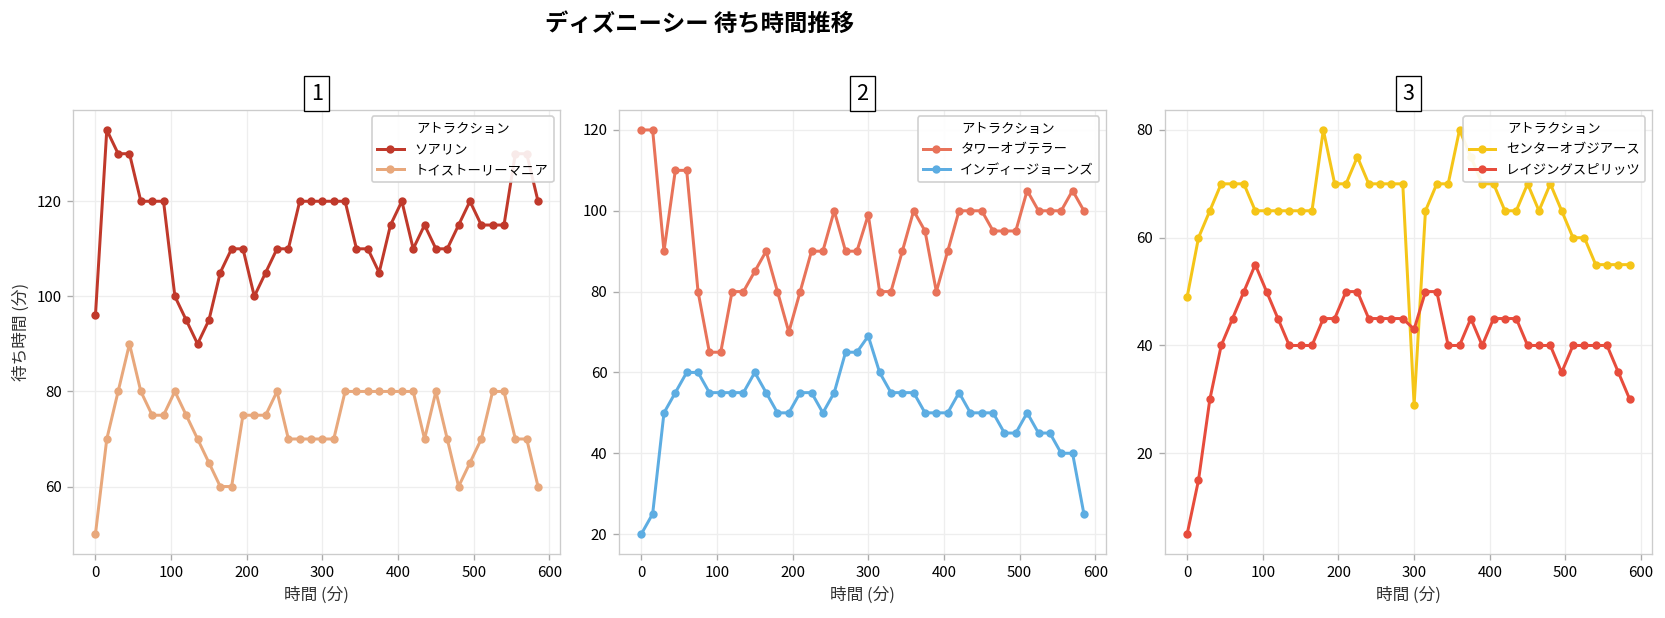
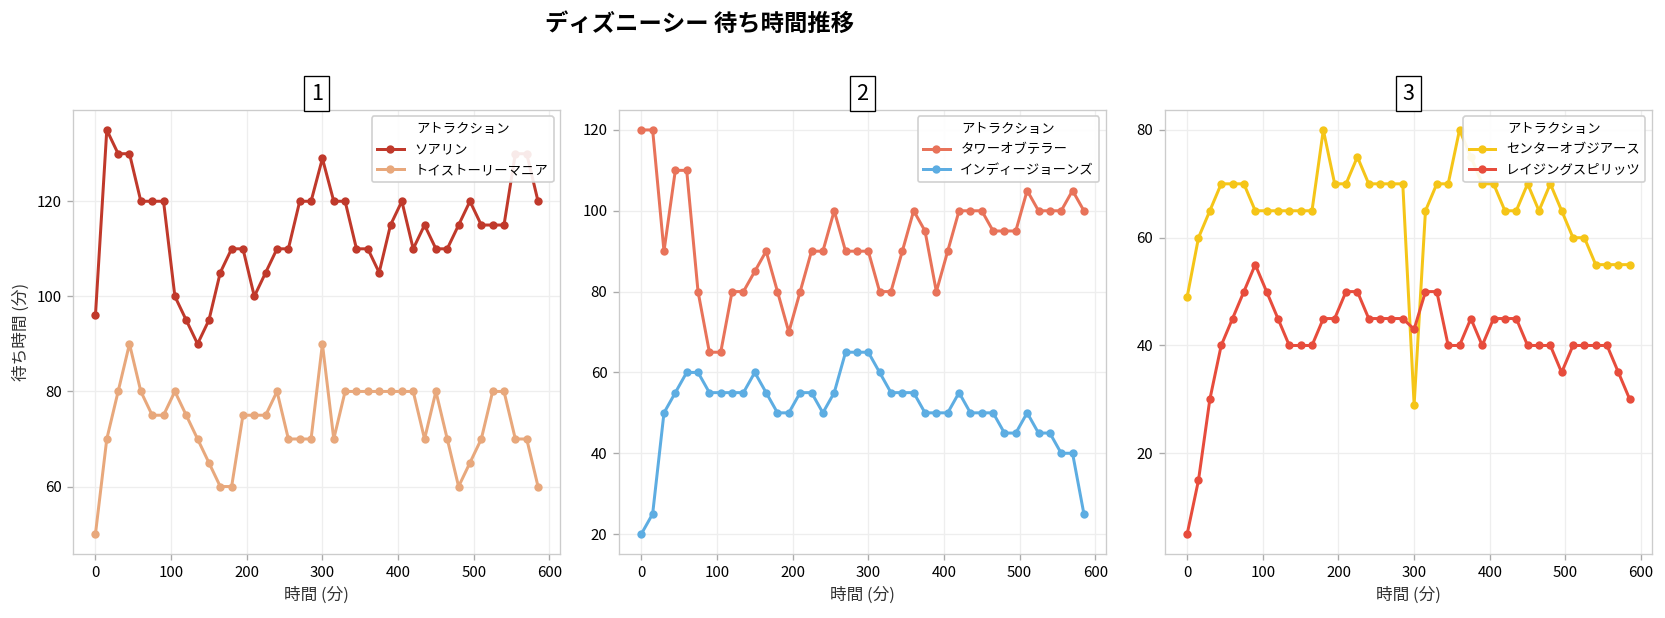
1, ソアリン, 300: 120 -> 129
1, トイストーリーマニア, 300: 70 -> 90
2, タワーオブテラー, 300: 99 -> 90
2, インディージョーンズ, 300: 69 -> 65
